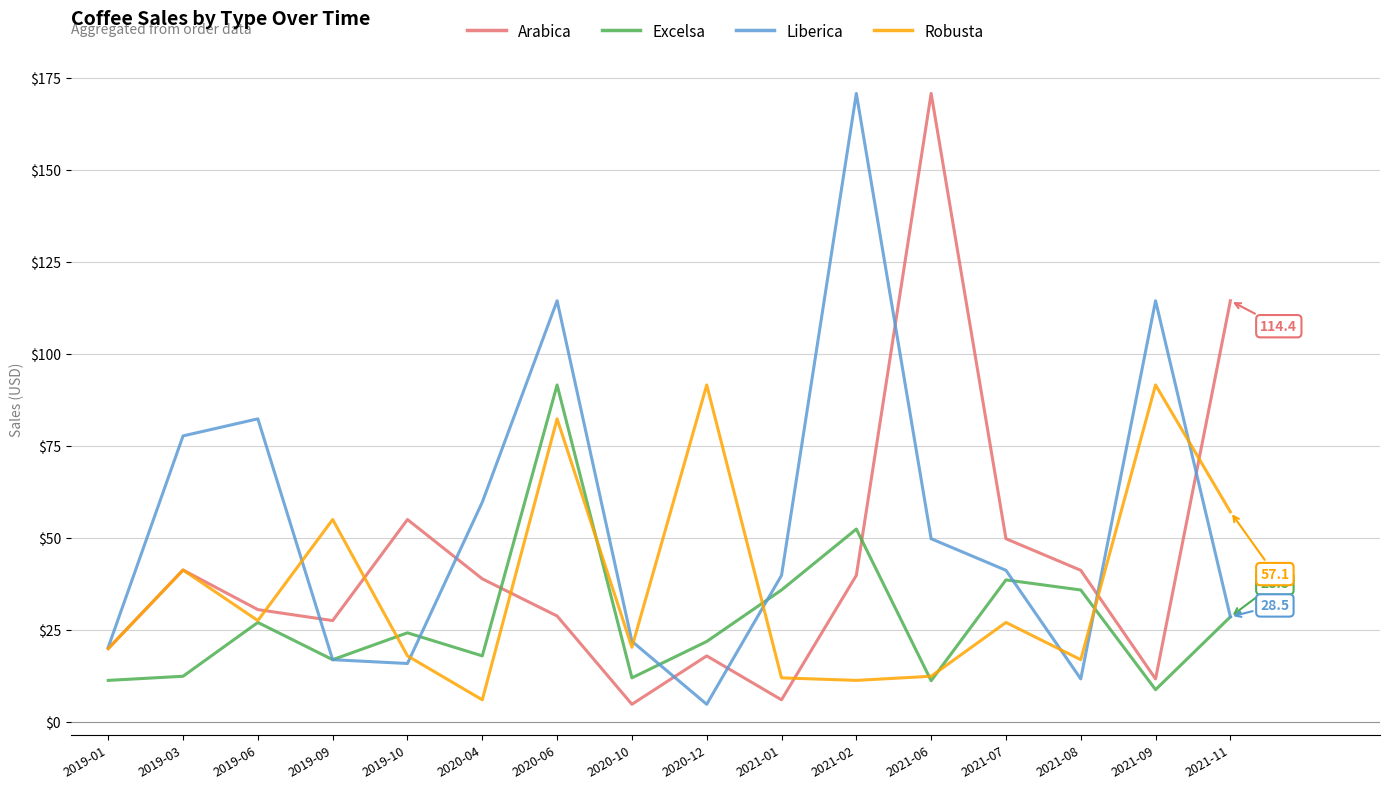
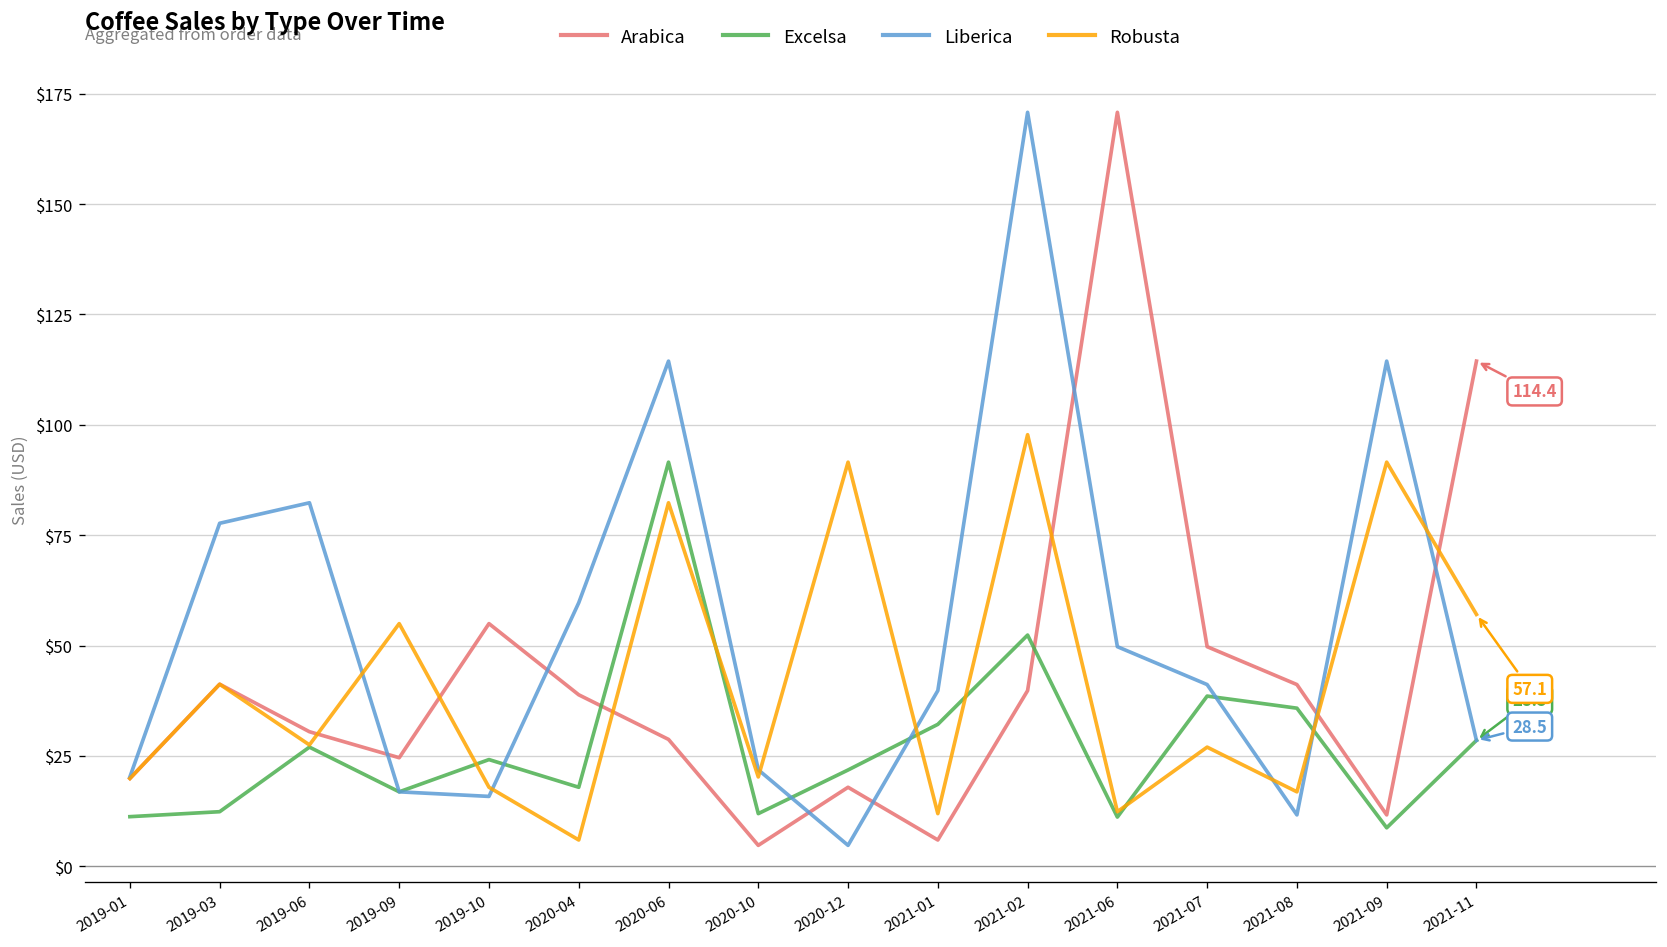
Arabica, 2019-09: $28 -> $25
Excelsa, 2021-01: $36 -> $32
Robusta, 2021-02: $11 -> $98
